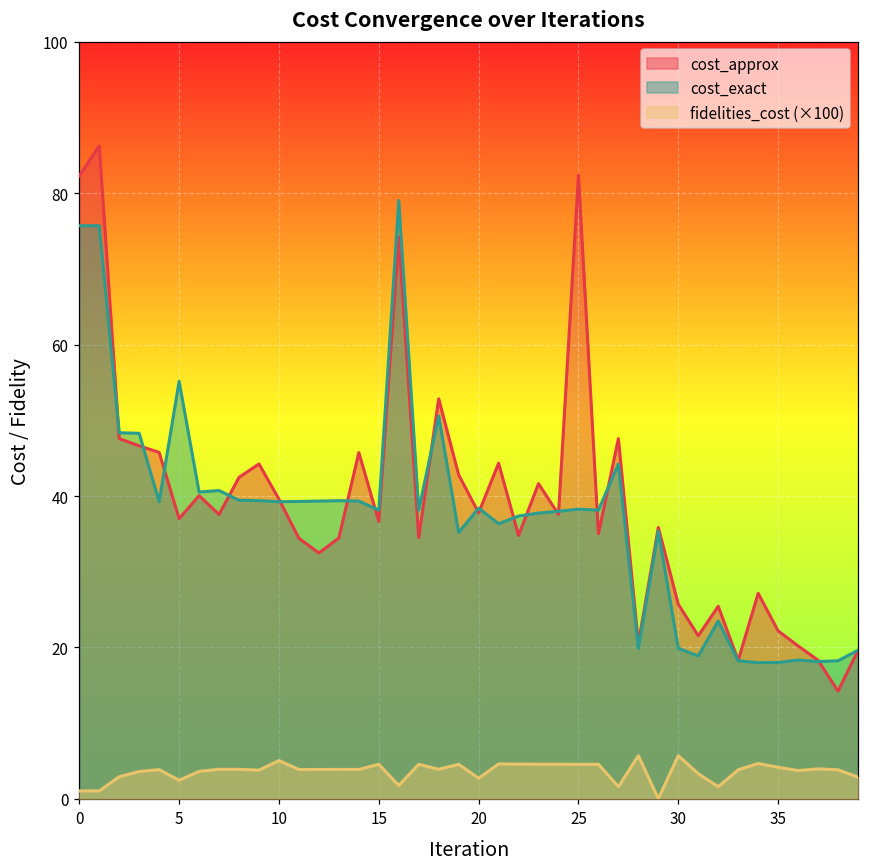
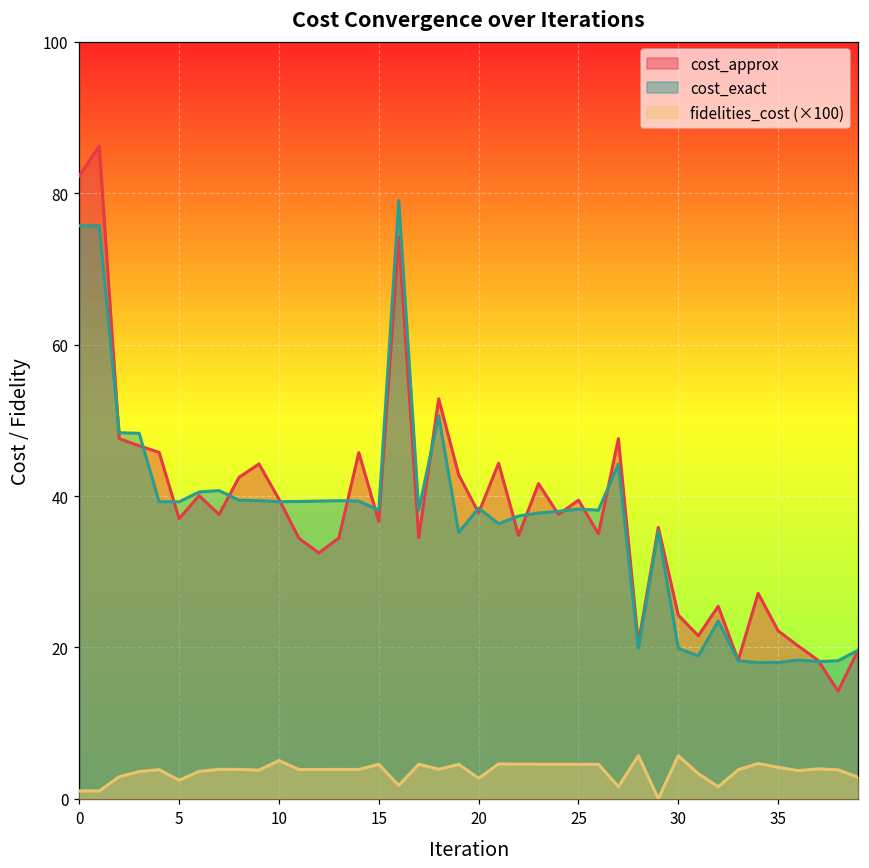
cost_exact, 5: 55 -> 39
cost_approx, 25: 82 -> 39
cost_approx, 30: 26 -> 24
